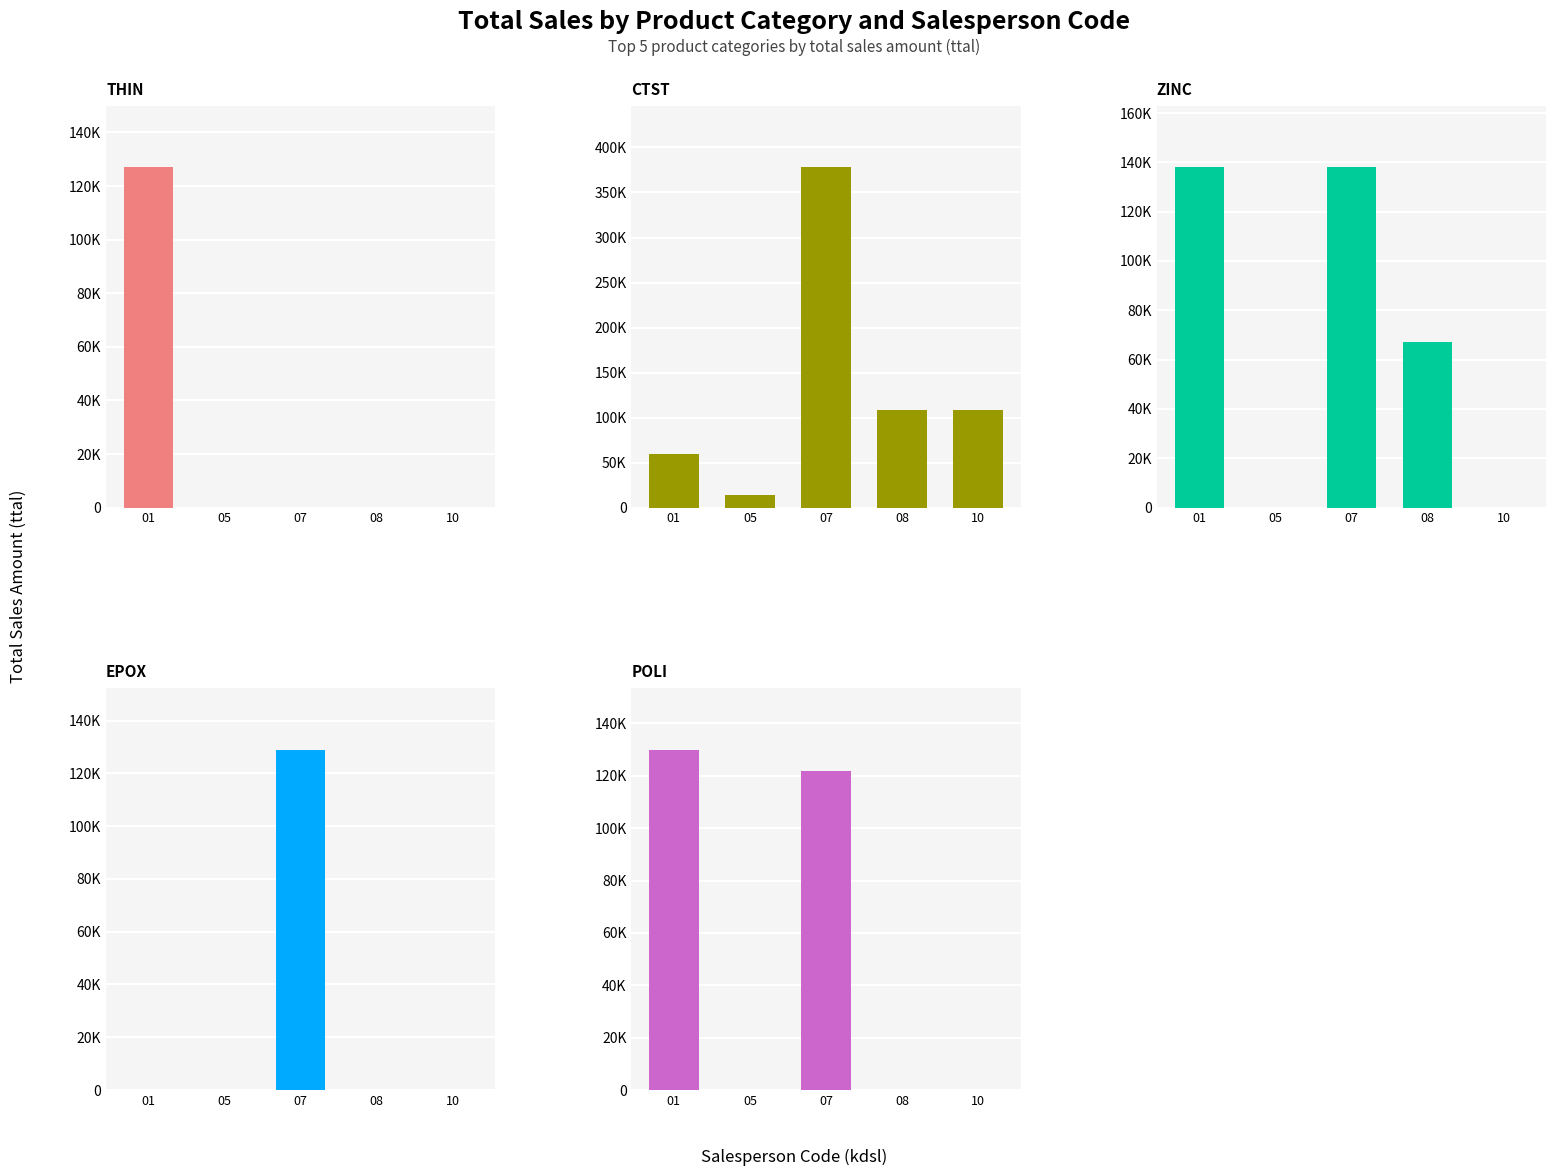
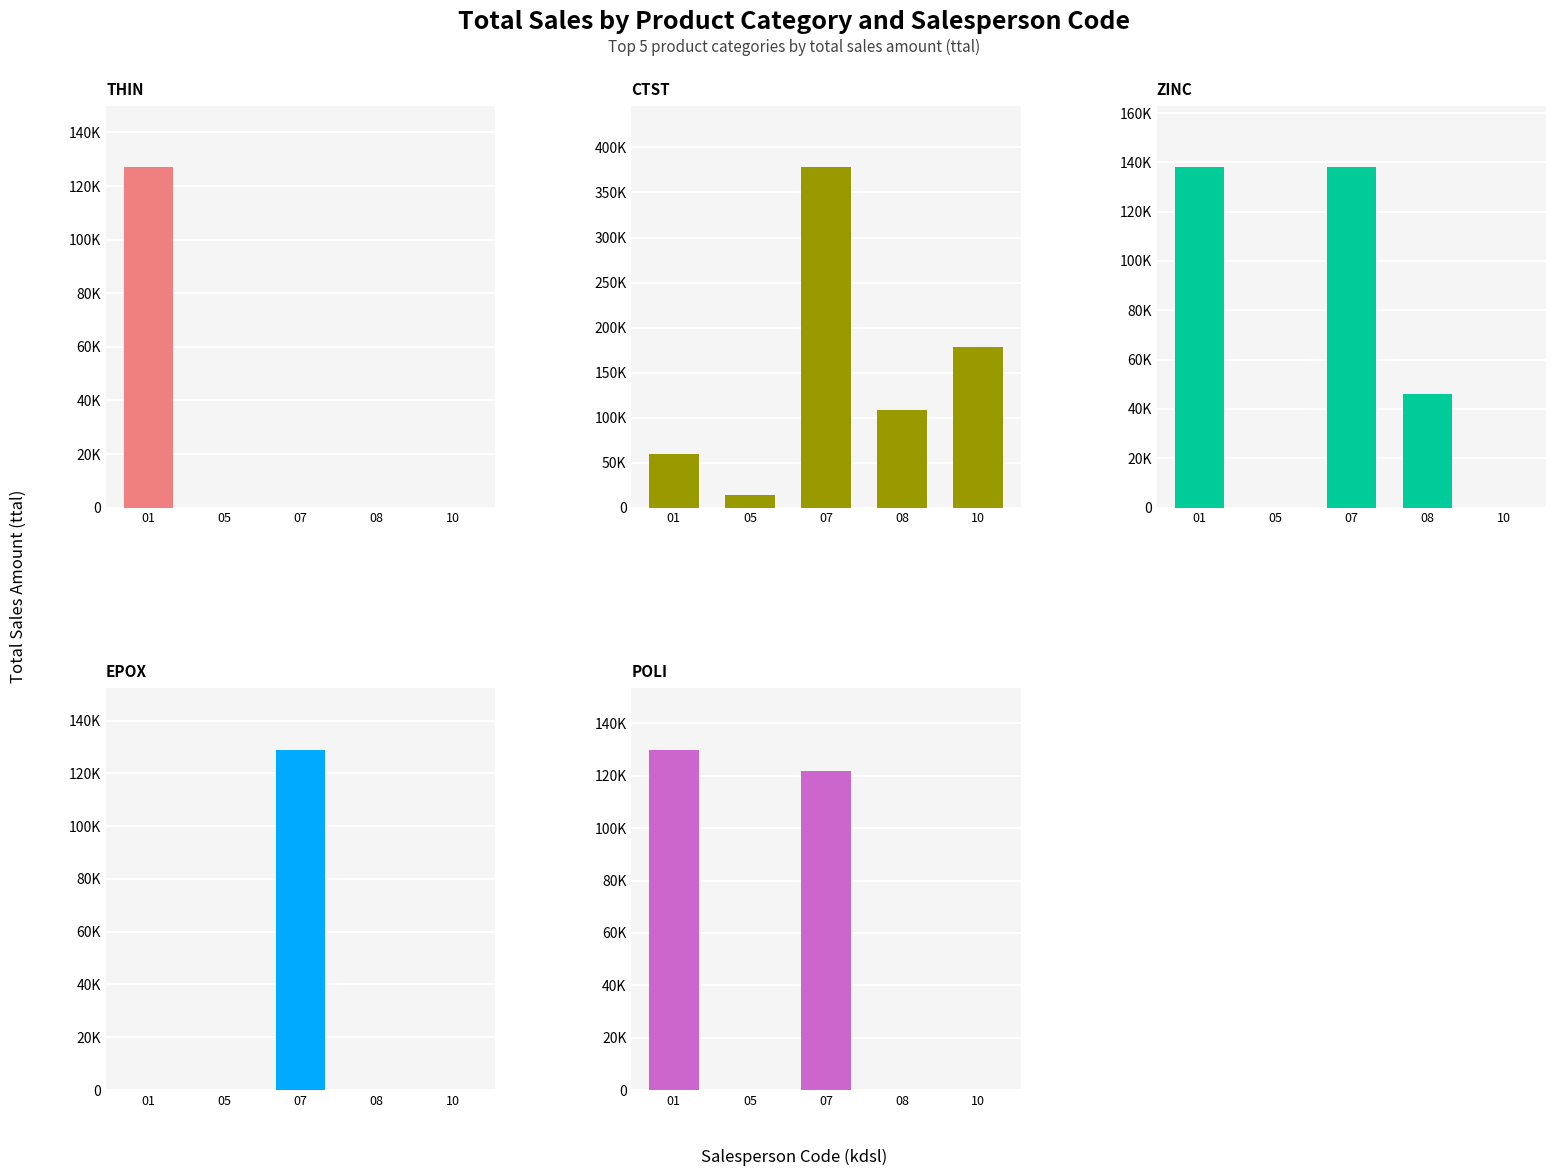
CTST, 10: 110000 -> 180000
ZINC, 08: 67000 -> 46000
